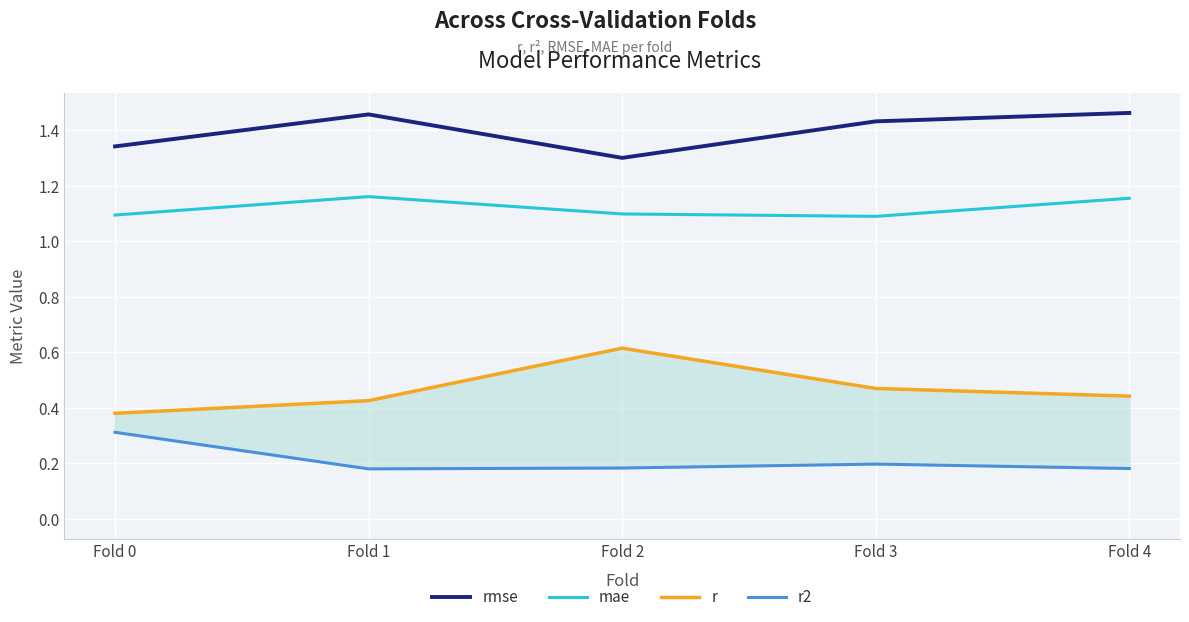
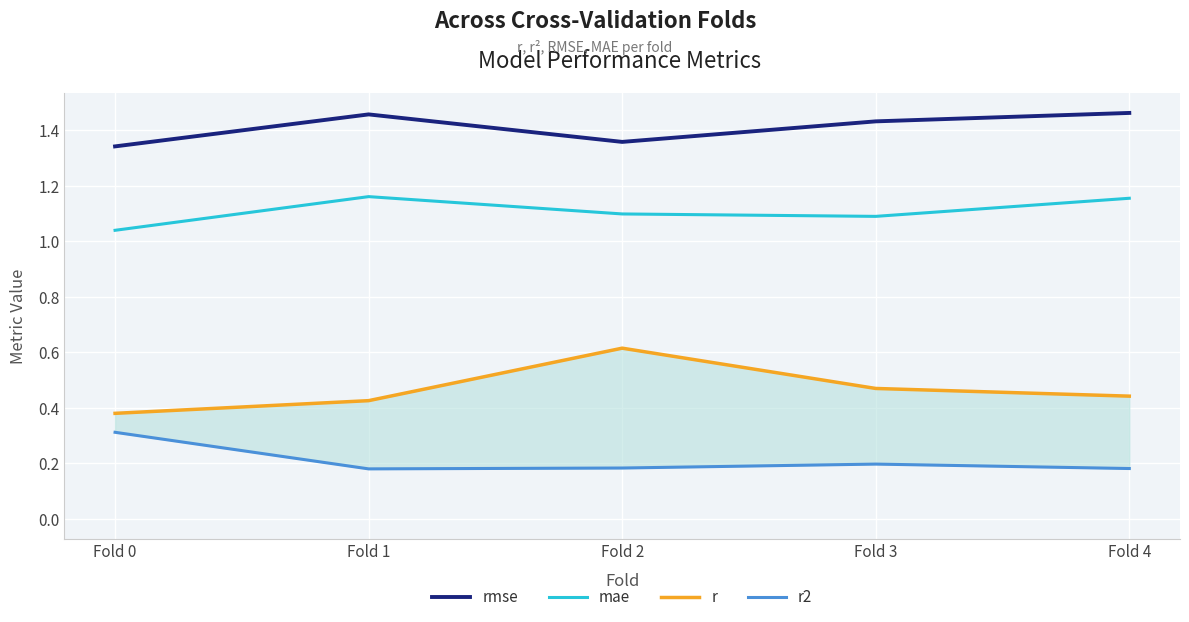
mae, Fold 0: 1.09 -> 1.04
rmse, Fold 2: 1.30 -> 1.36
